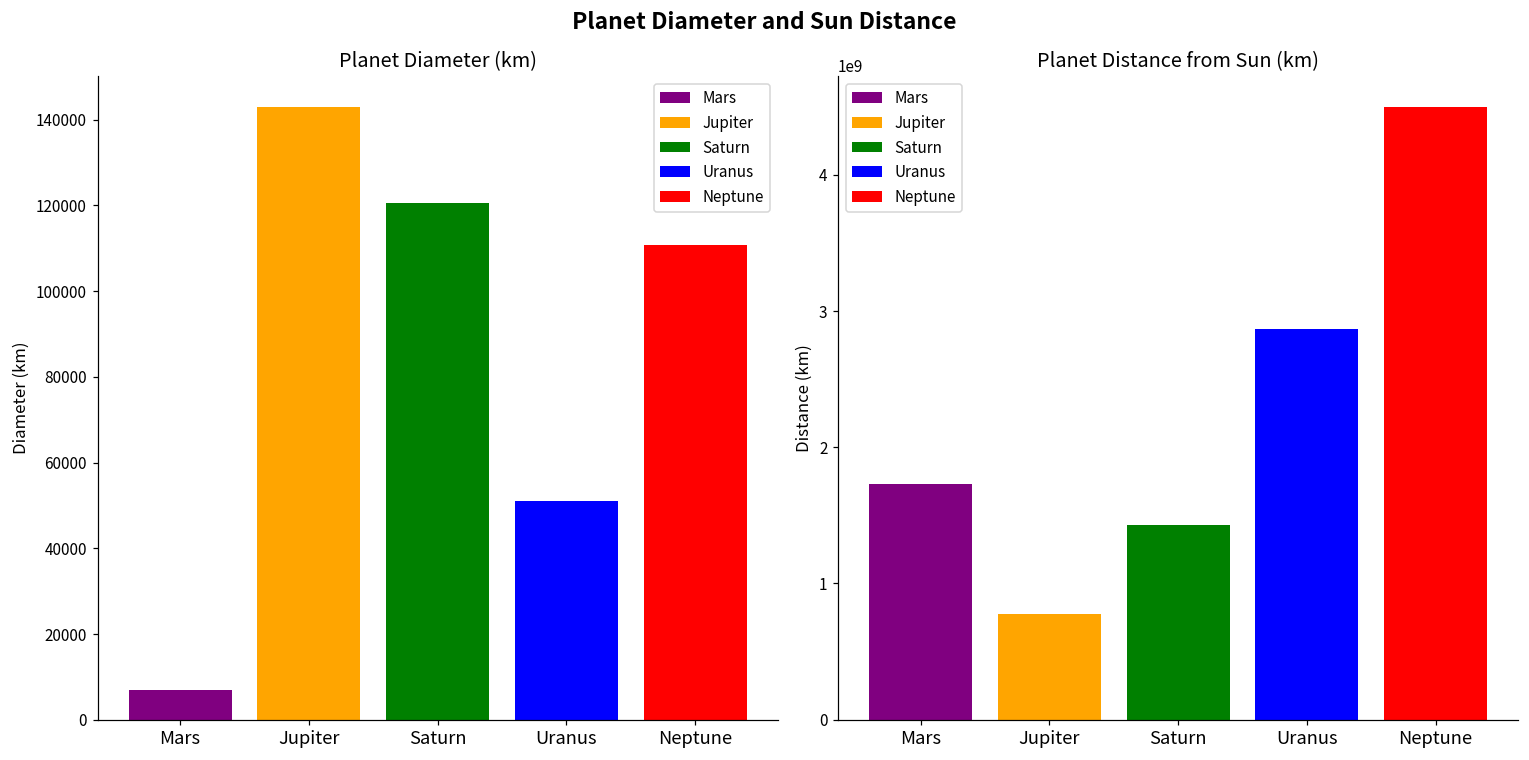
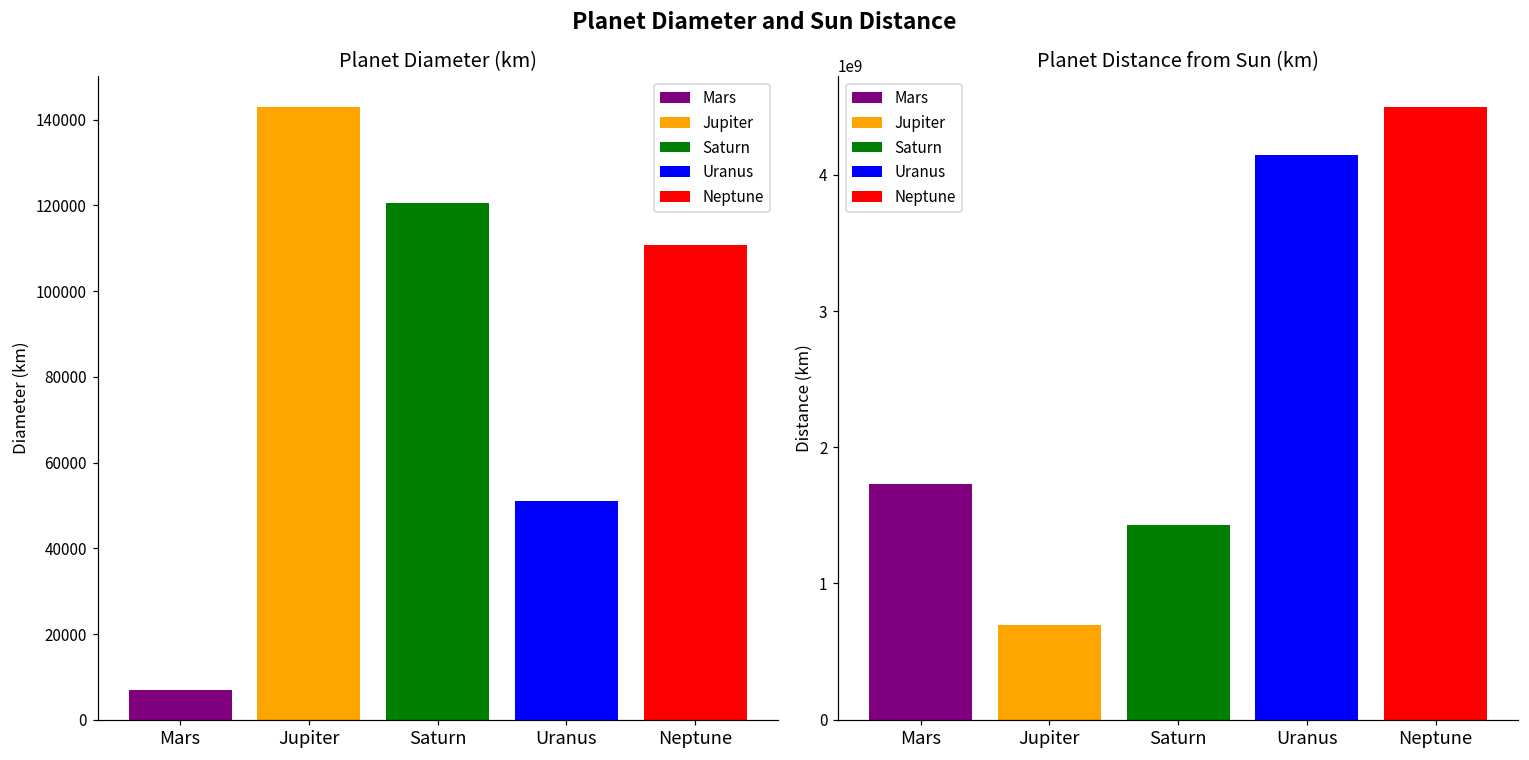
Planet Distance from Sun (km), Jupiter: 780000000 -> 700000000
Planet Distance from Sun (km), Uranus: 2870000000 -> 4140000000
